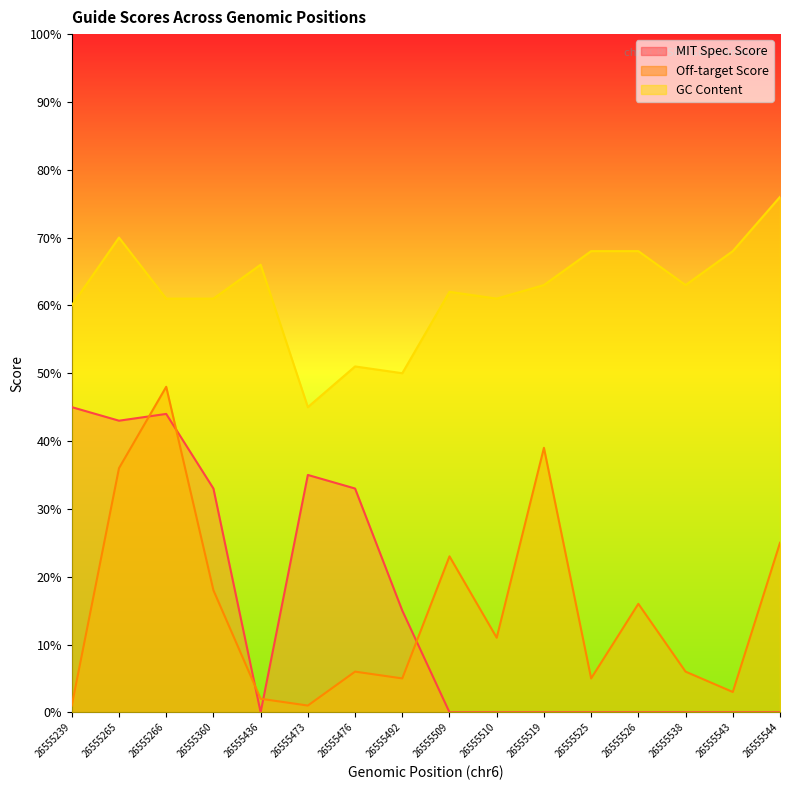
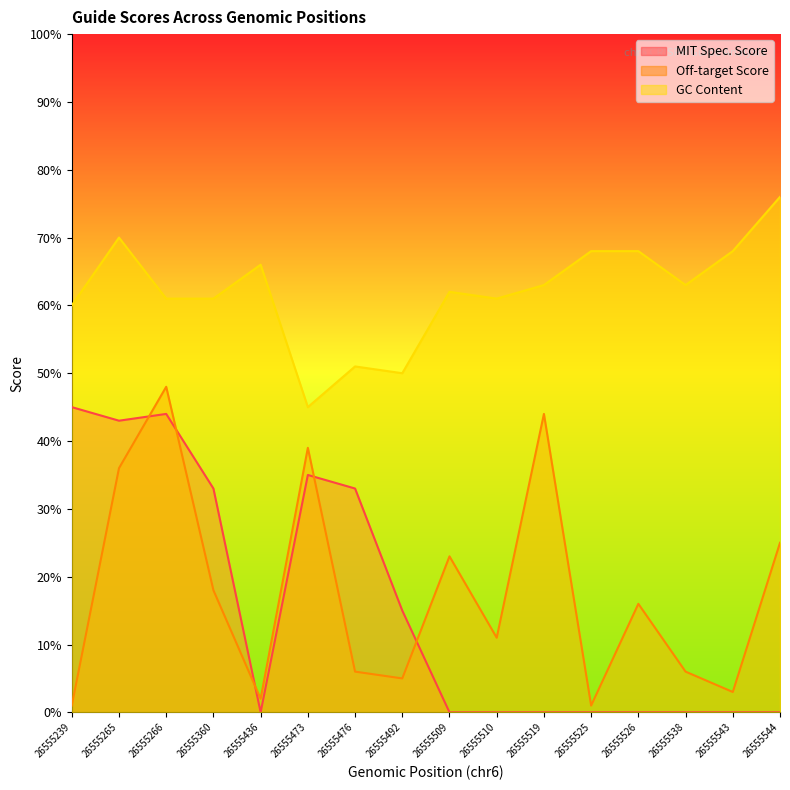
Off-target Score, 26555473: 1% -> 39%
Off-target Score, 26555519: 39% -> 44%
Off-target Score, 26555525: 5% -> 1%
